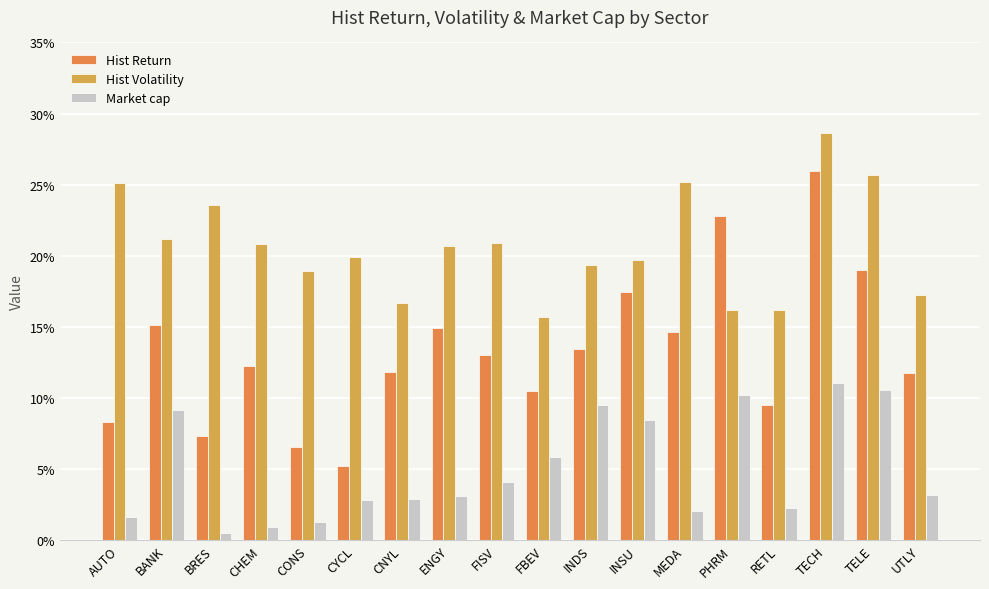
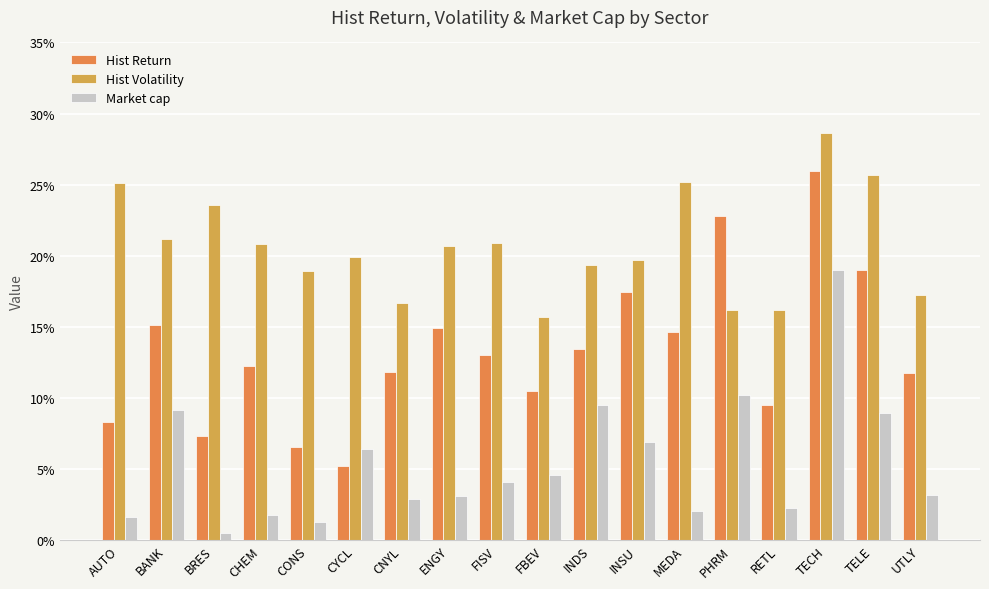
Market cap, CHEM: 0.9% -> 1.8%
Market cap, CYCL: 2.9% -> 6.4%
Market cap, FBEV: 5.8% -> 4.6%
Market cap, INSU: 8.4% -> 6.9%
Market cap, TECH: 11.0% -> 19.0%
Market cap, TELE: 10.6% -> 8.9%
